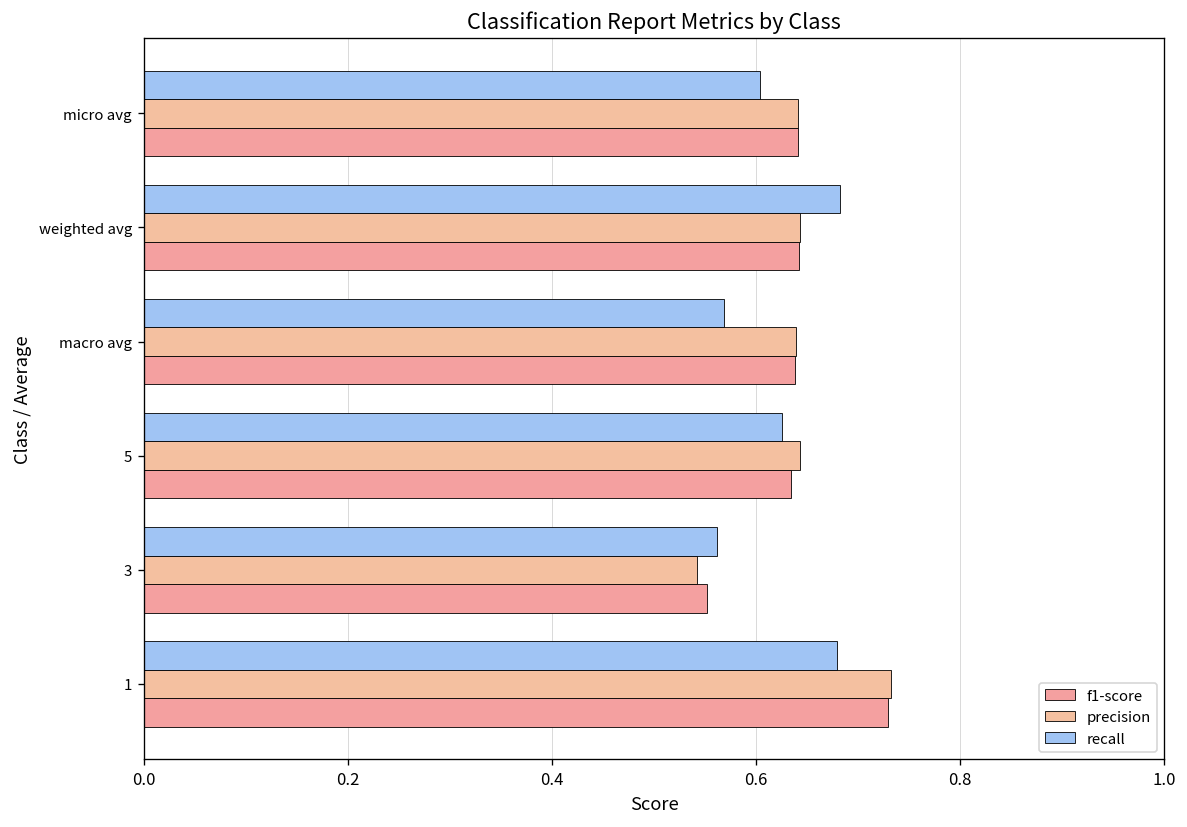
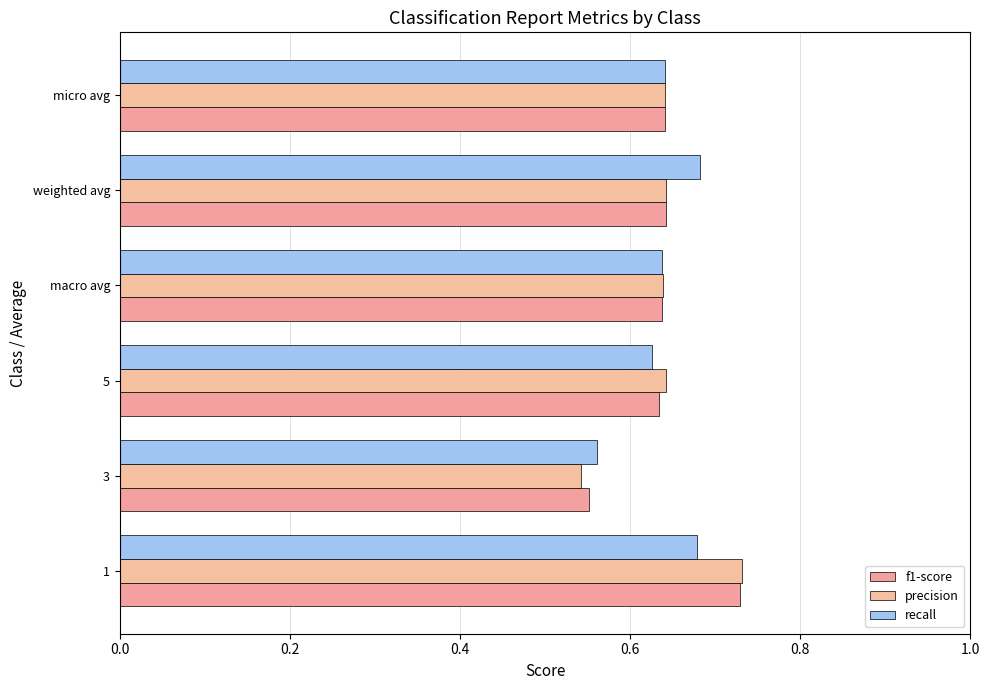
recall, micro avg: 0.60 -> 0.64
recall, macro avg: 0.57 -> 0.64
